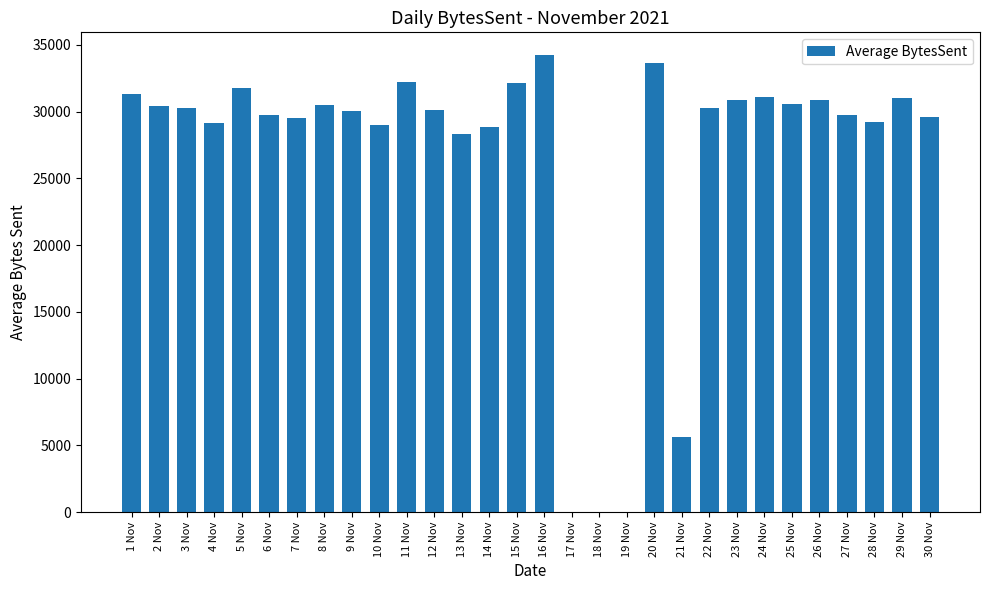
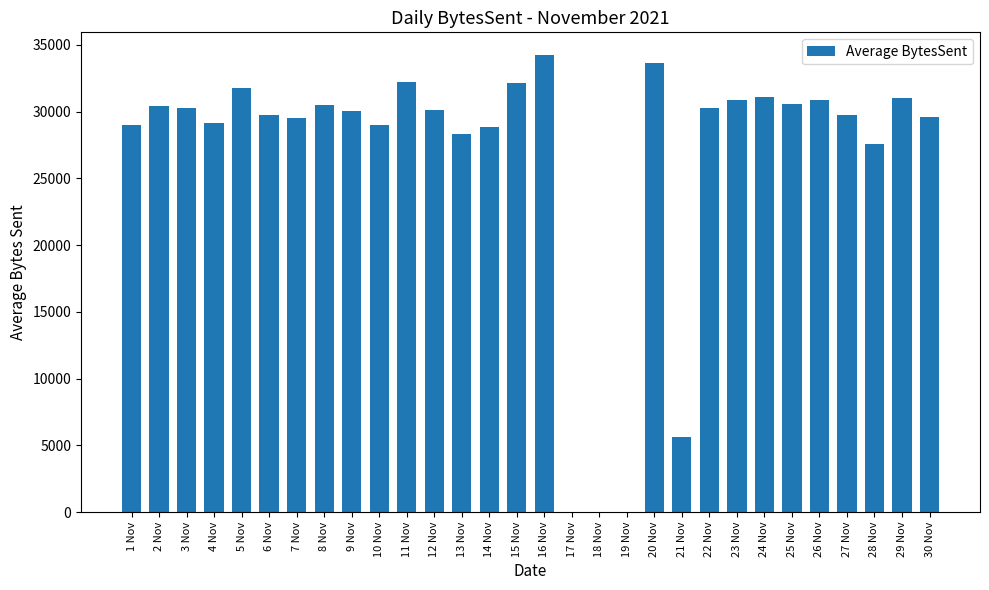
1 Nov: 31300 -> 29000
28 Nov: 29200 -> 27600
